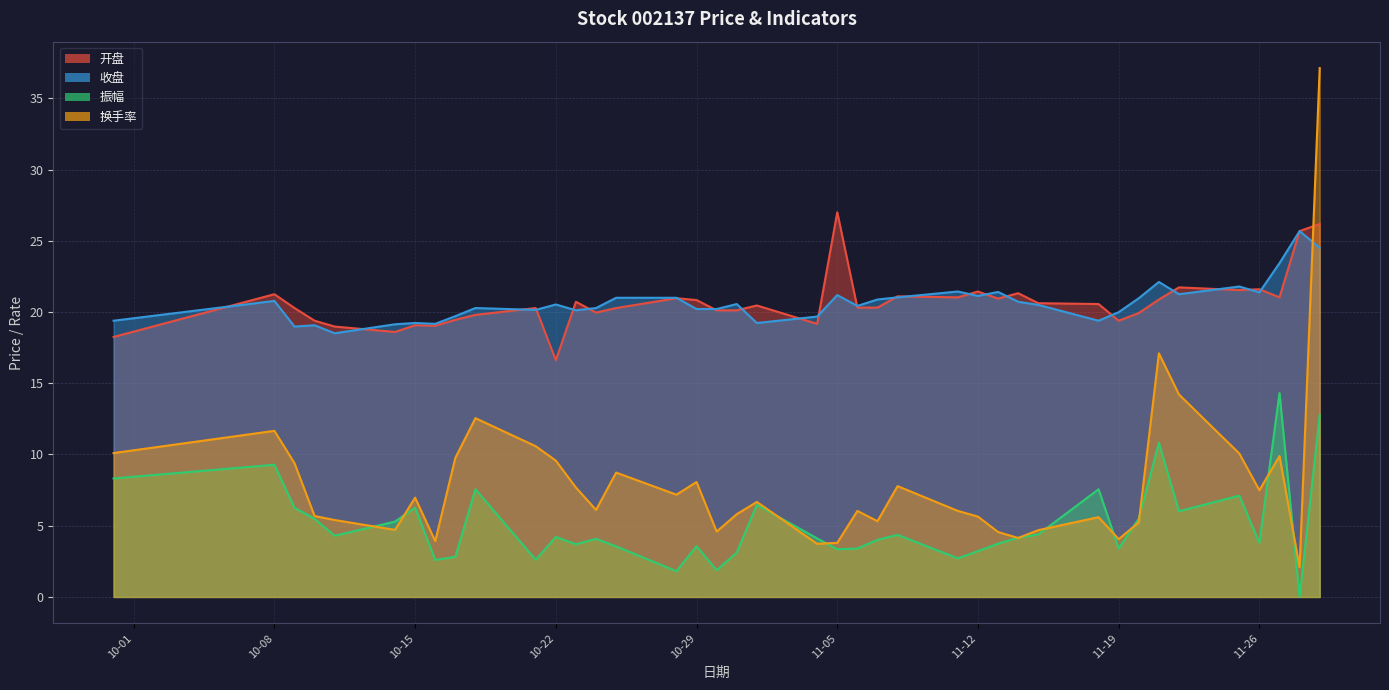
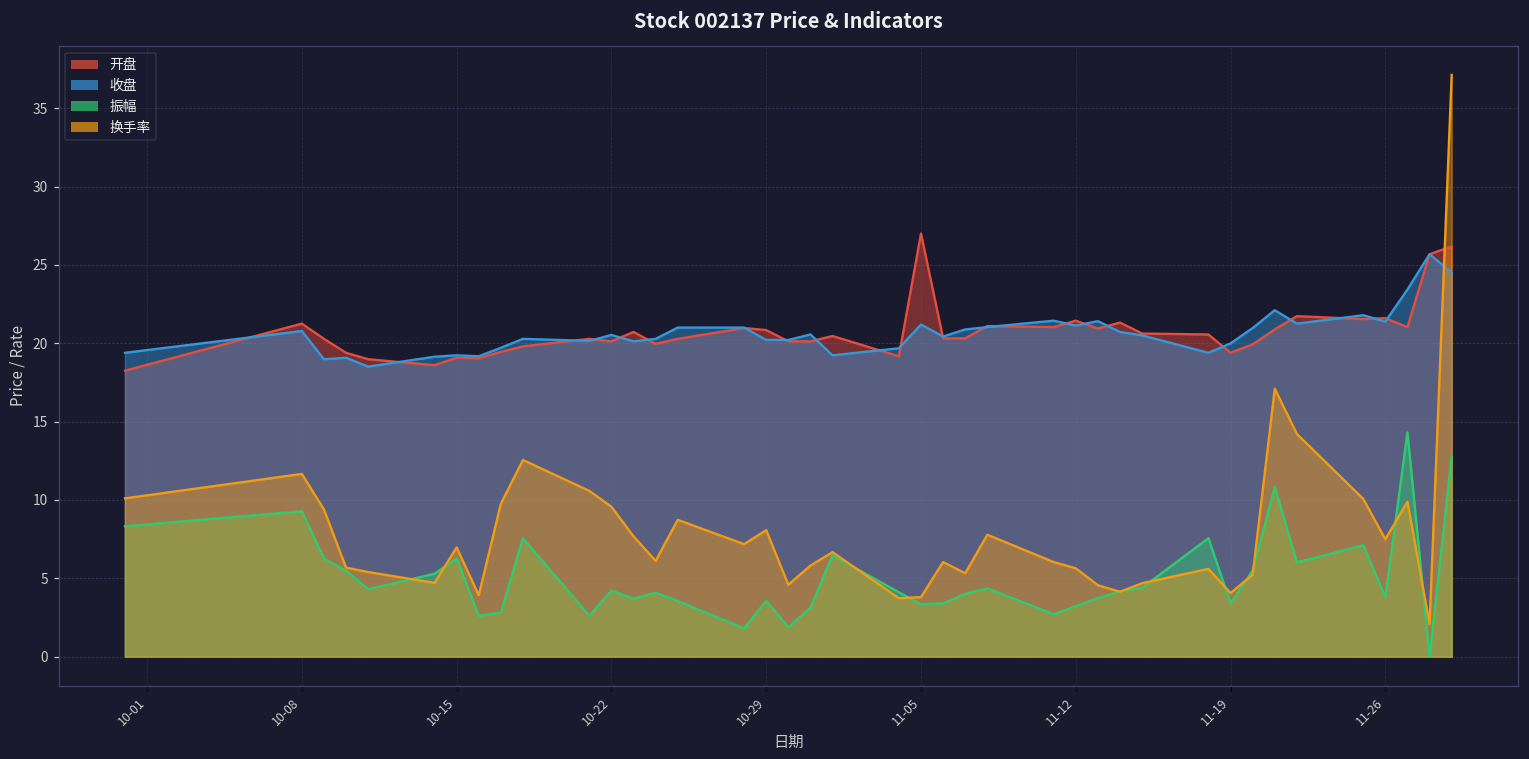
开盘, 10-22: 16.6 -> 20.1
